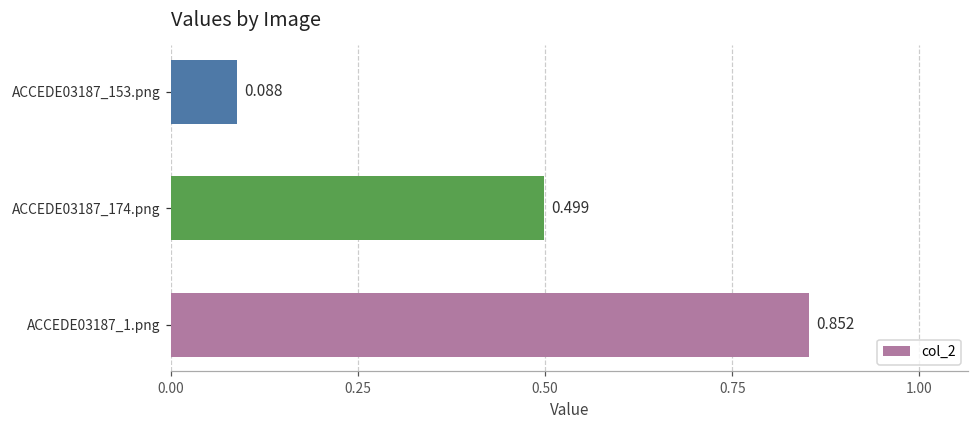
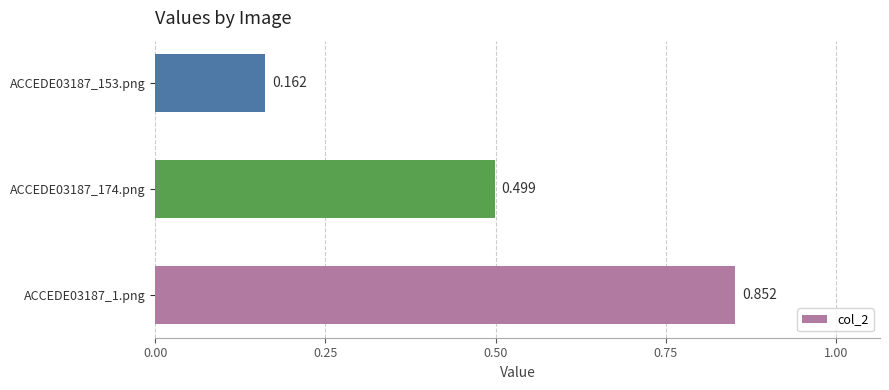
ACCEDE03187_153.png: 0.088 -> 0.162
